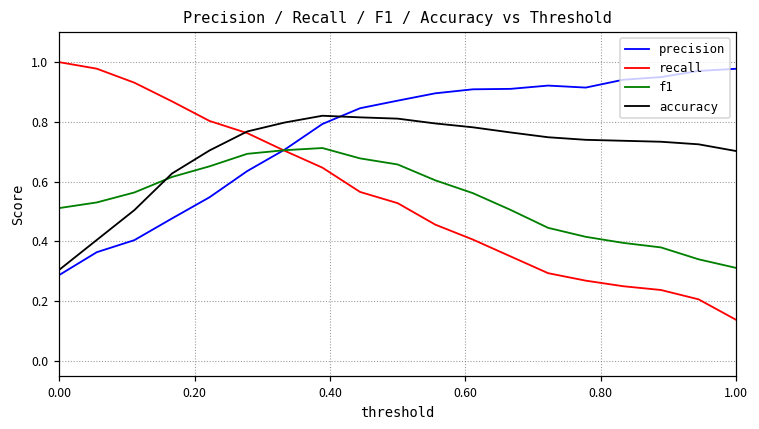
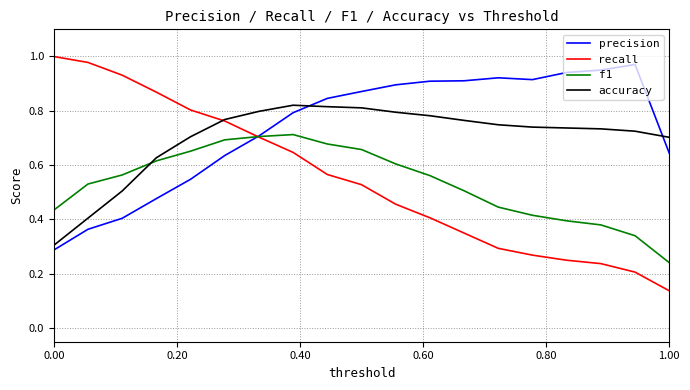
f1, 0.00: 0.51 -> 0.43
precision, 1.00: 0.98 -> 0.64
f1, 1.00: 0.31 -> 0.24
